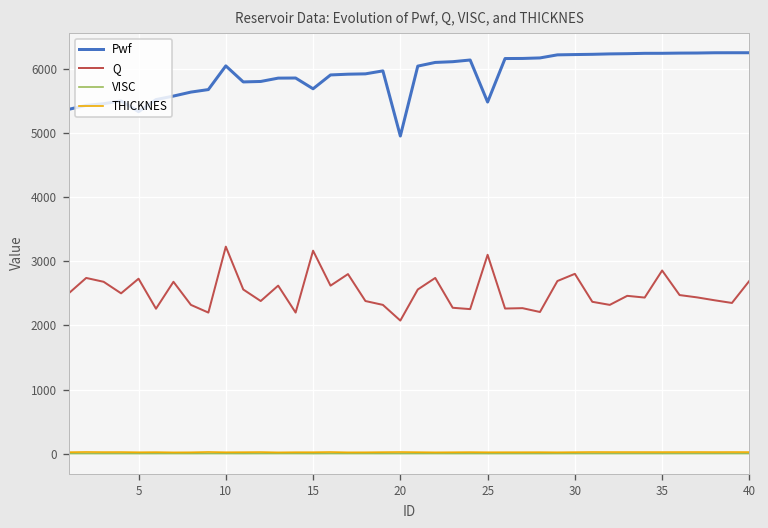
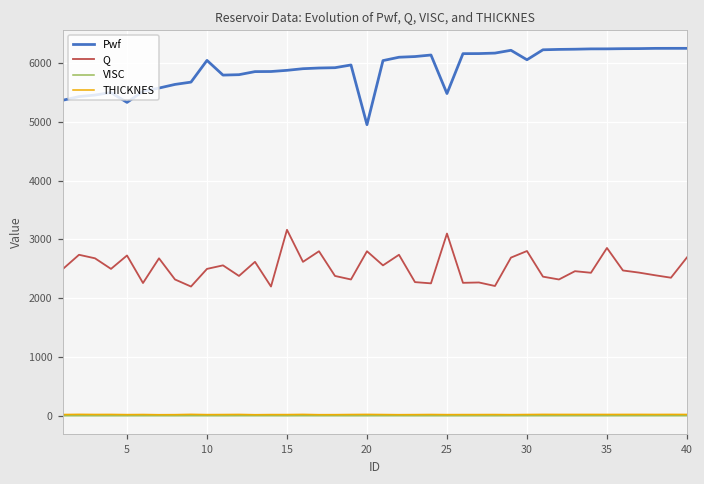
Q, 10: 3200 -> 2500
Pwf, 15: 5700 -> 5900
Q, 20: 2100 -> 2800
Pwf, 30: 6200 -> 6100
